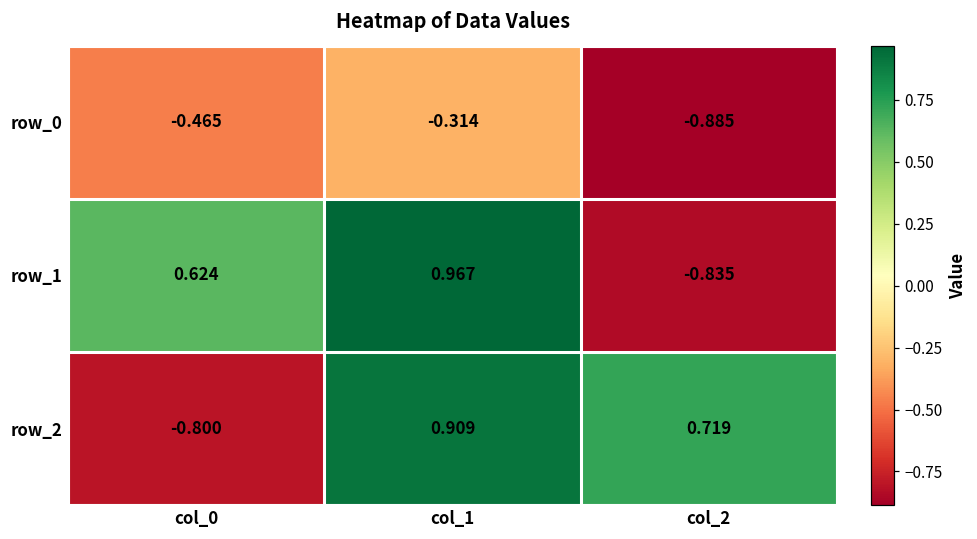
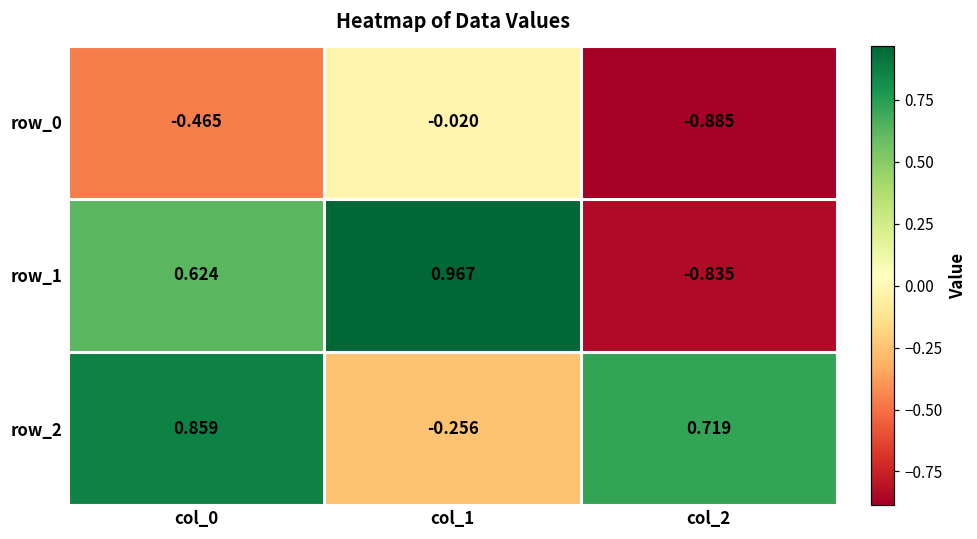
row_0, col_1: -0.314 -> -0.020
row_2, col_0: -0.800 -> 0.859
row_2, col_1: 0.909 -> -0.256
